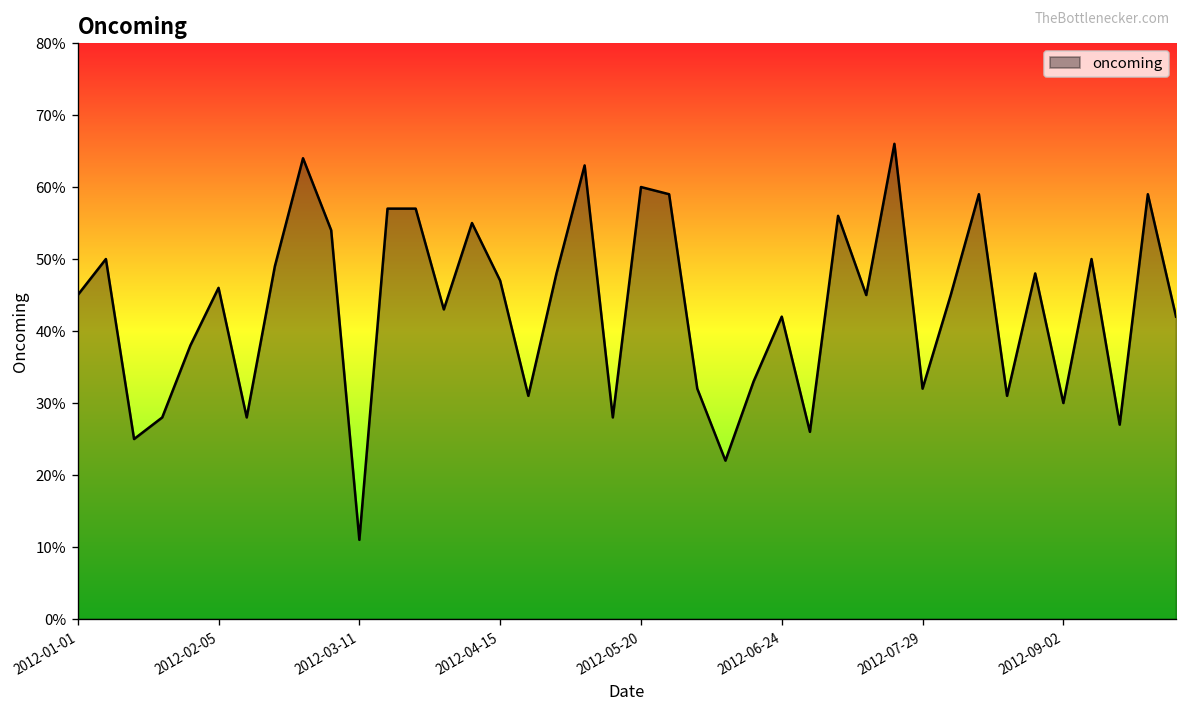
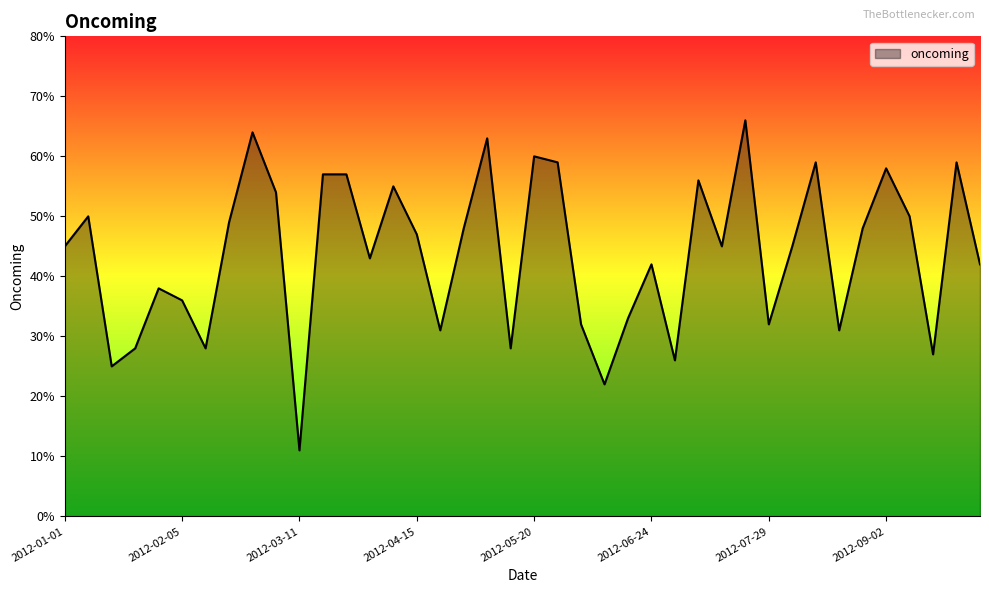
2012-02-05: 46% -> 36%
2012-09-02: 30% -> 58%
